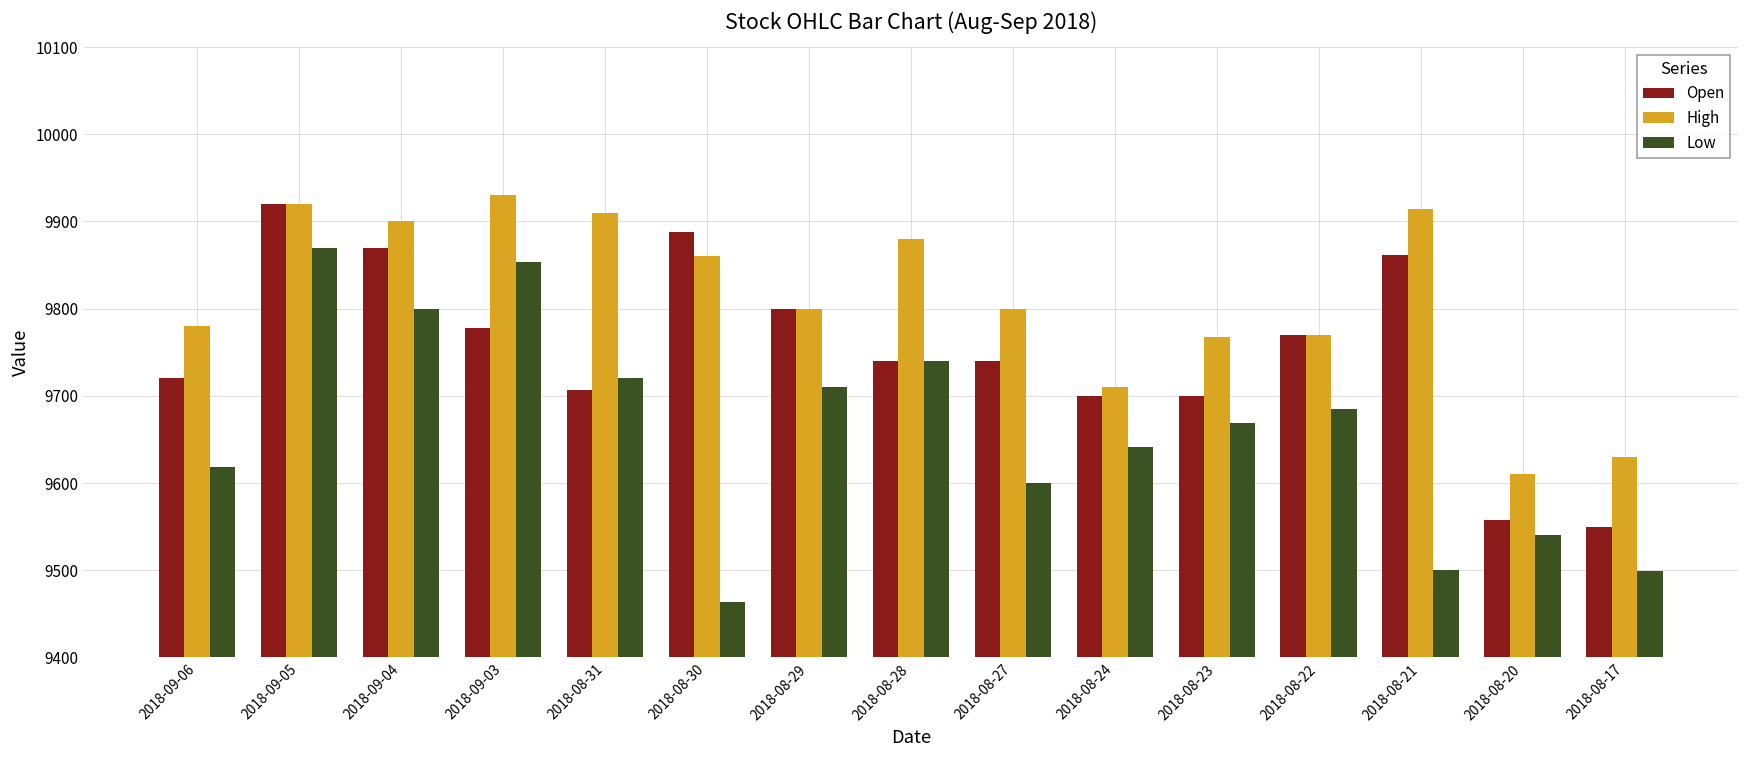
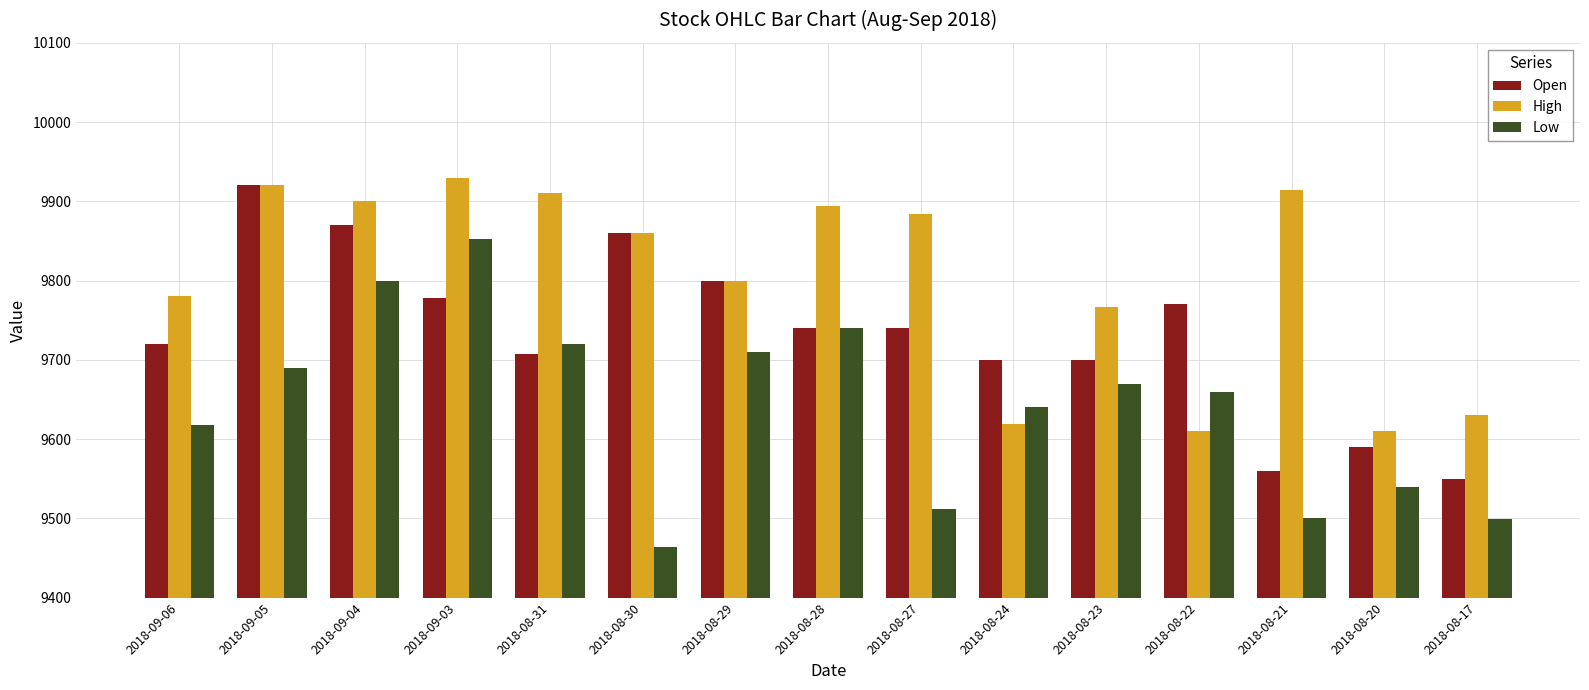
Low, 2018-09-05: 9870 -> 9690
Open, 2018-08-30: 9890 -> 9860
High, 2018-08-28: 9880 -> 9890
High, 2018-08-27: 9800 -> 9880
Low, 2018-08-27: 9600 -> 9510
High, 2018-08-24: 9710 -> 9620
High, 2018-08-22: 9770 -> 9610
Low, 2018-08-22: 9690 -> 9660
Open, 2018-08-21: 9860 -> 9560
Open, 2018-08-20: 9560 -> 9590
